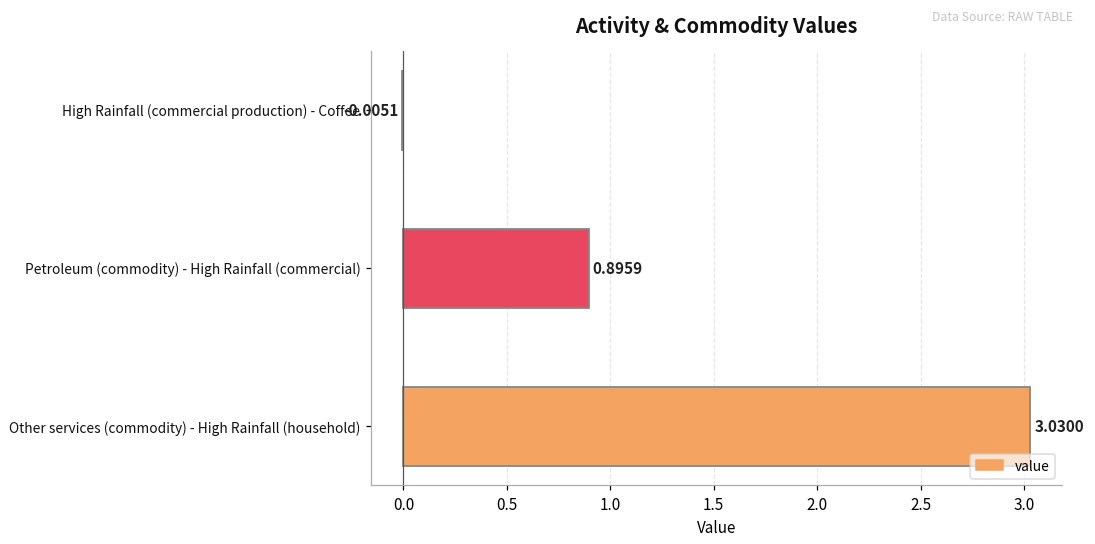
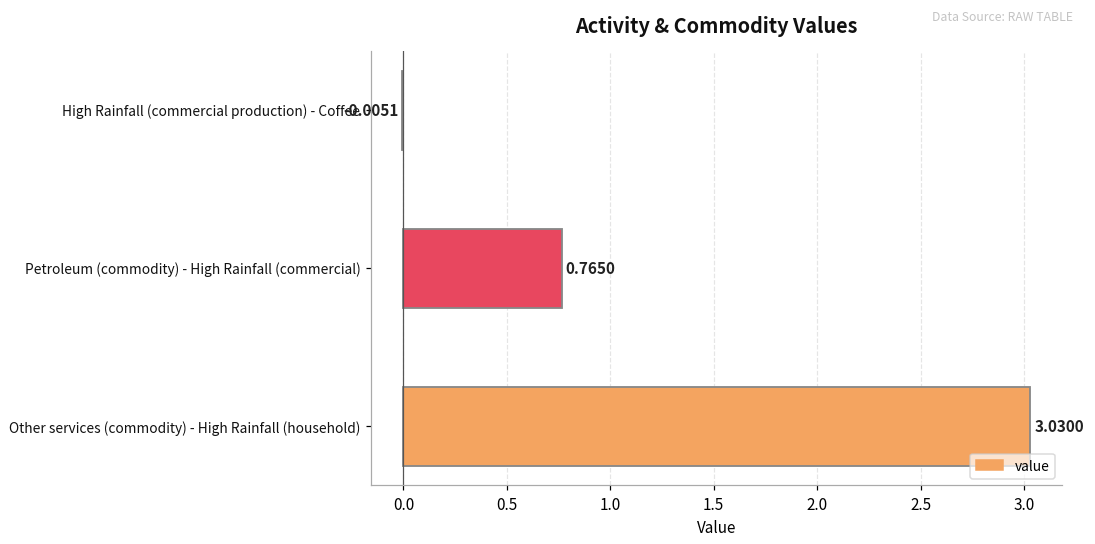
Petroleum (commodity) - High Rainfall (commercial): 0.8959 -> 0.7650
